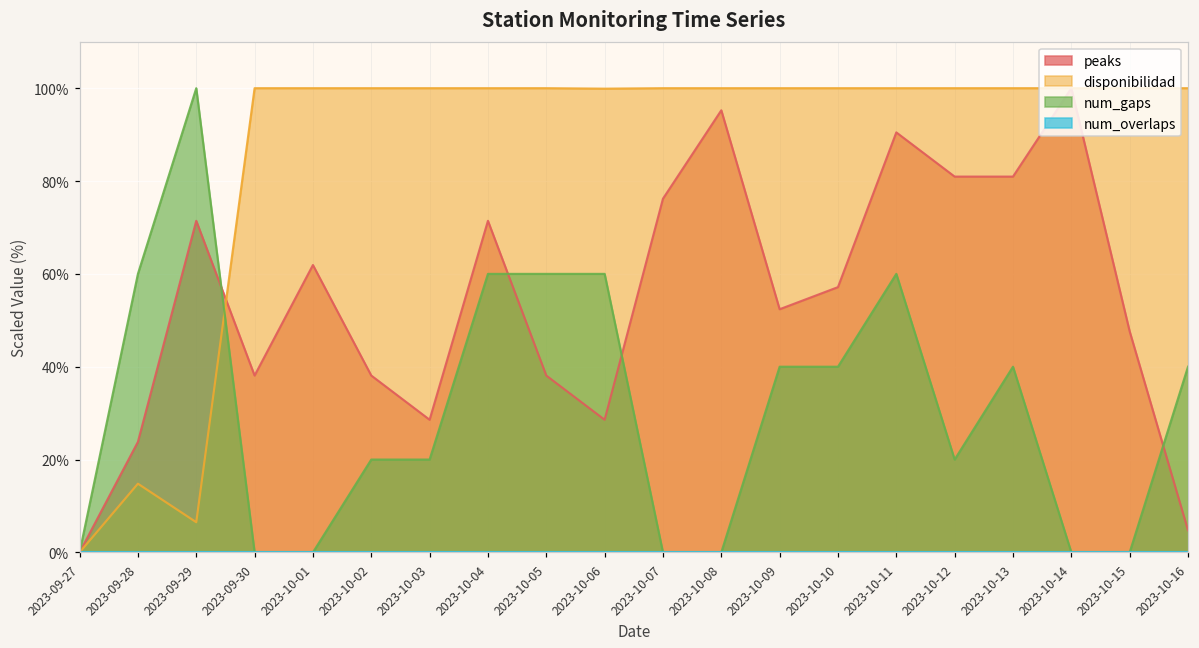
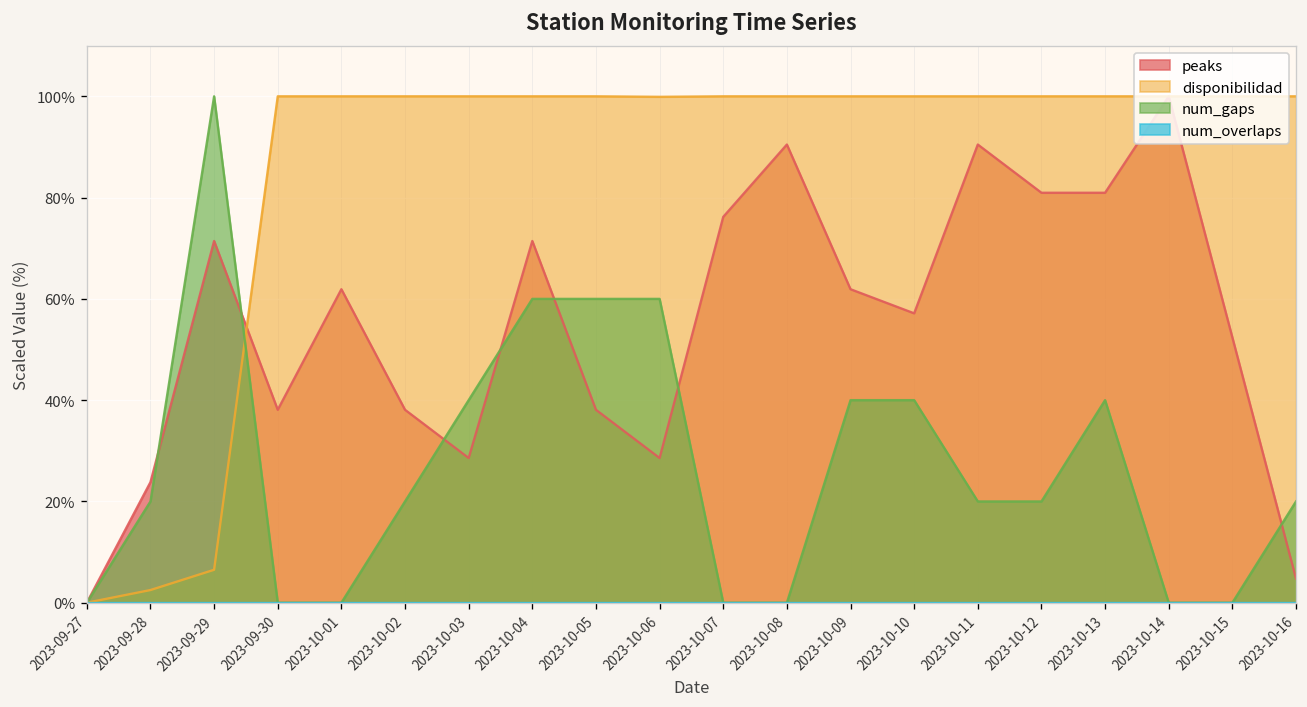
disponibilidad, 2023-09-28: 15% -> 3%
num_gaps, 2023-09-28: 60% -> 20%
num_gaps, 2023-10-03: 20% -> 40%
peaks, 2023-10-08: 95% -> 90%
peaks, 2023-10-09: 52% -> 62%
num_gaps, 2023-10-11: 60% -> 20%
peaks, 2023-10-15: 48% -> 52%
num_gaps, 2023-10-16: 40% -> 20%
